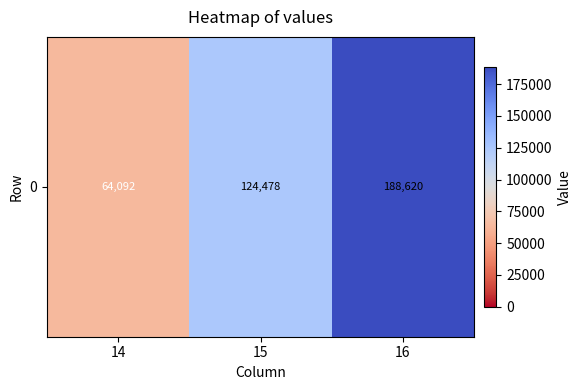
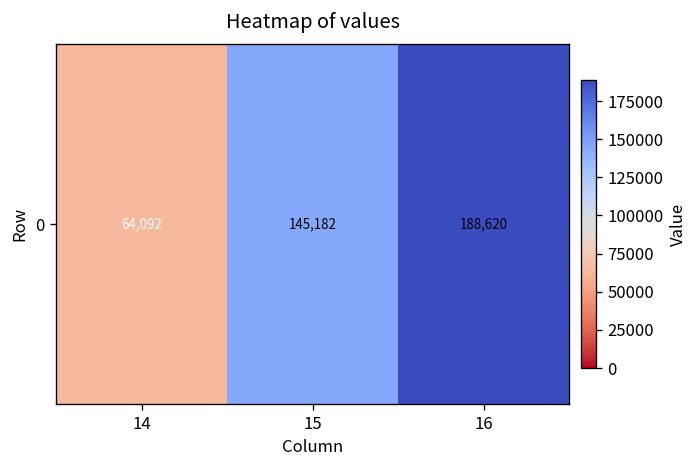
0, 15: 124,478 -> 145,182
